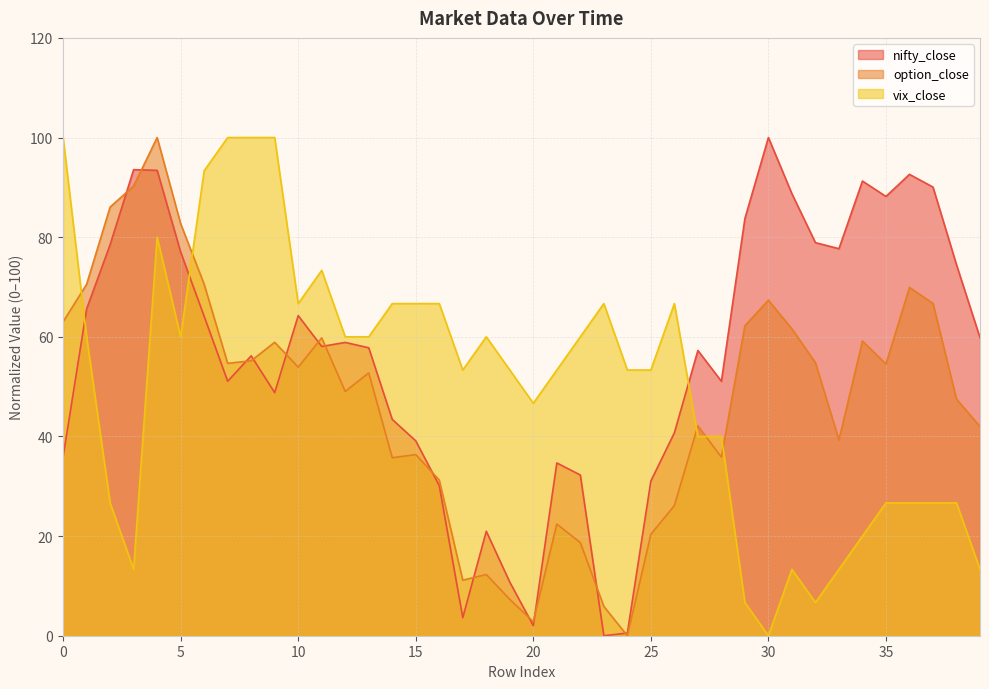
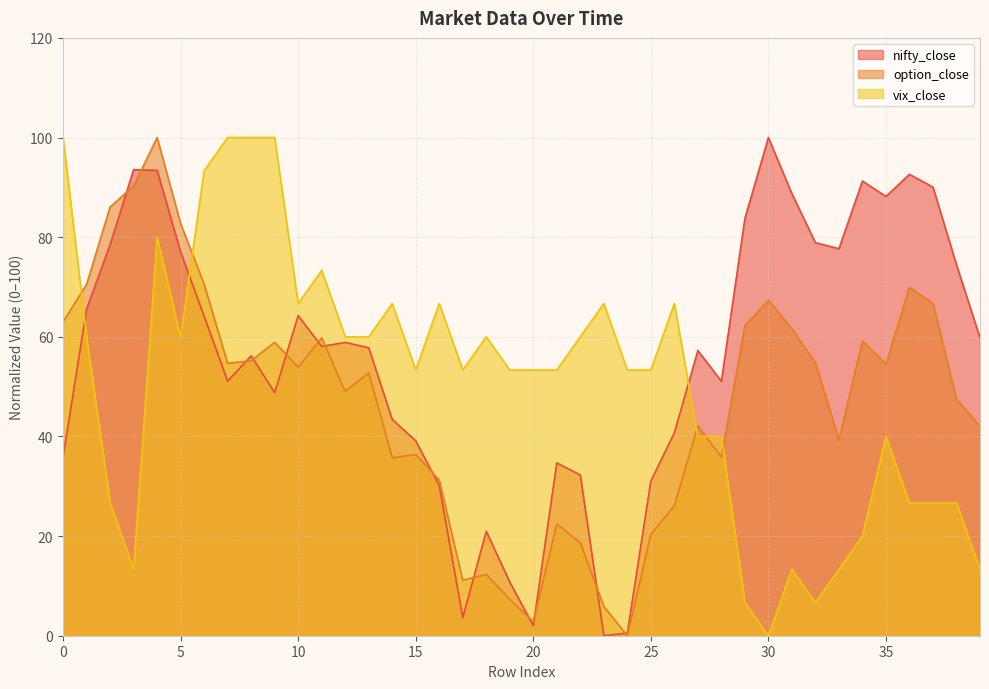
vix_close, 15: 67 -> 53
vix_close, 20: 47 -> 53
vix_close, 35: 27 -> 40
